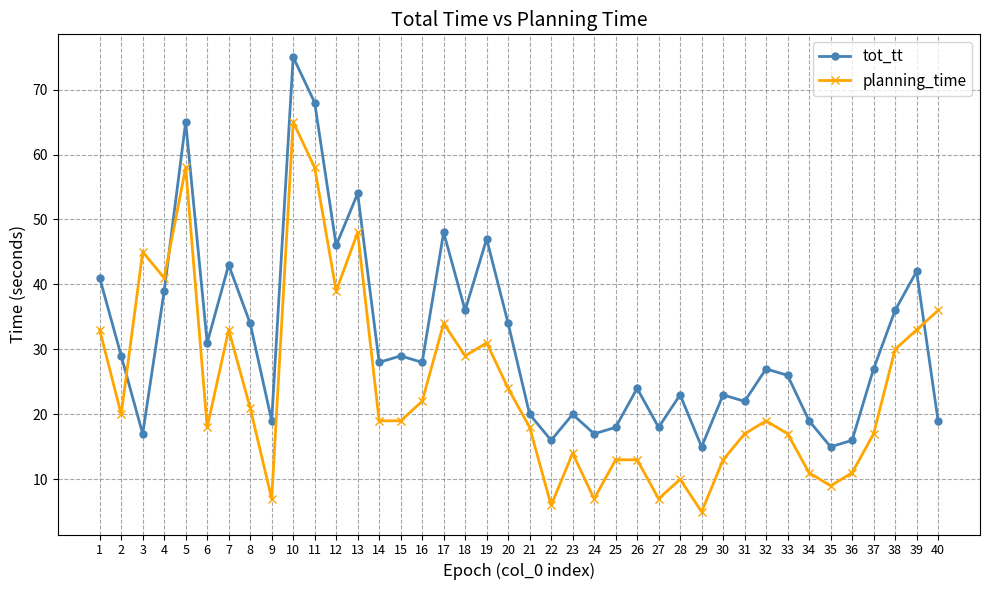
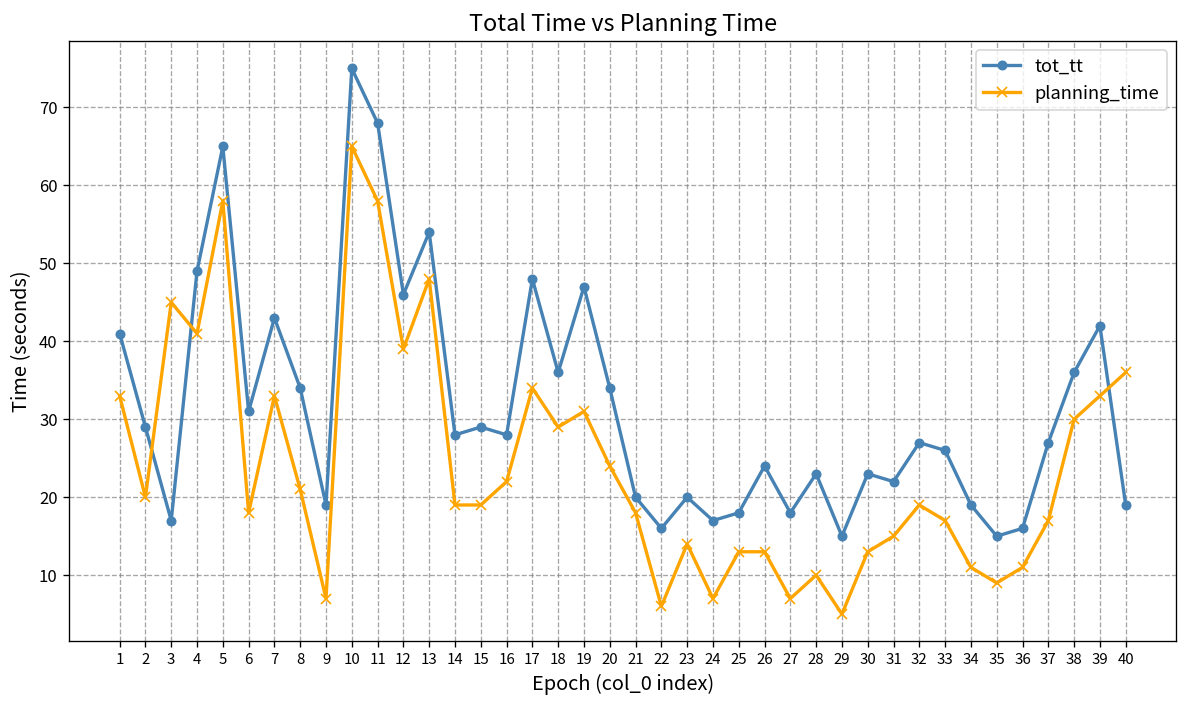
tot_tt, 4: 39 -> 49
planning_time, 31: 17 -> 15
